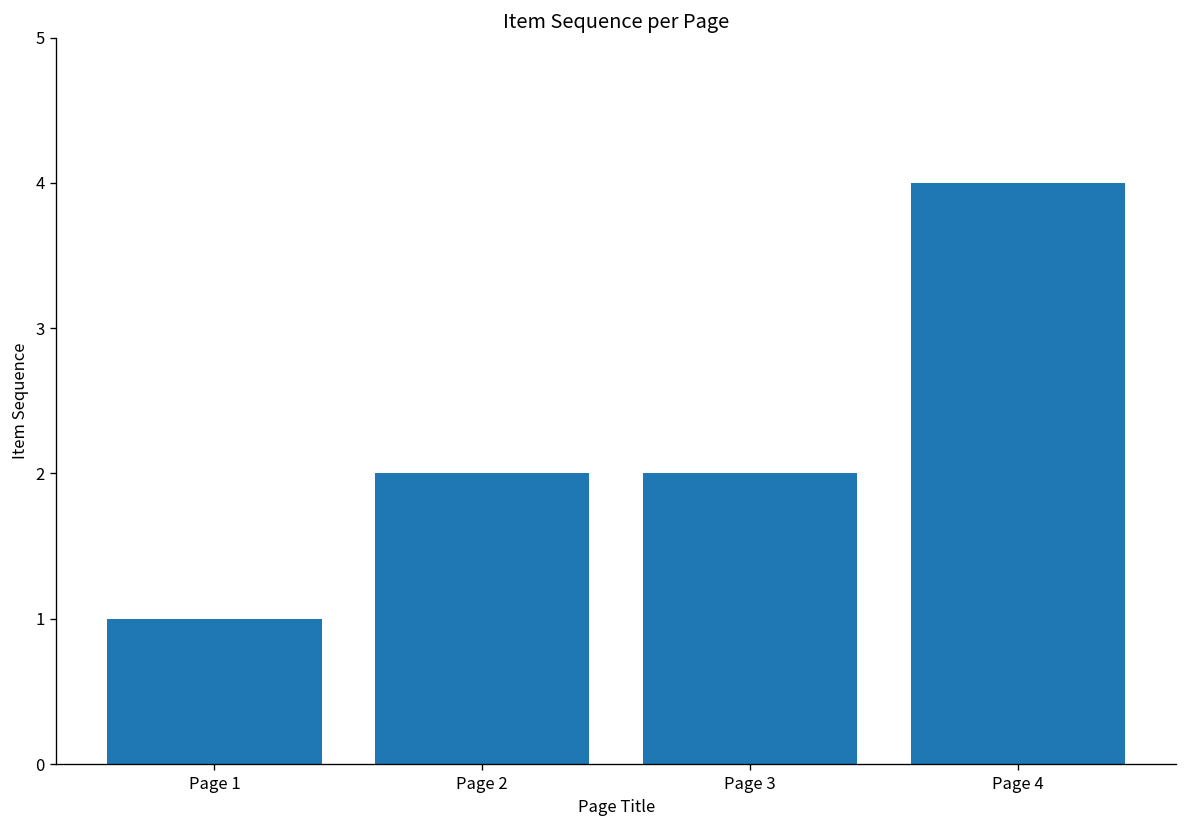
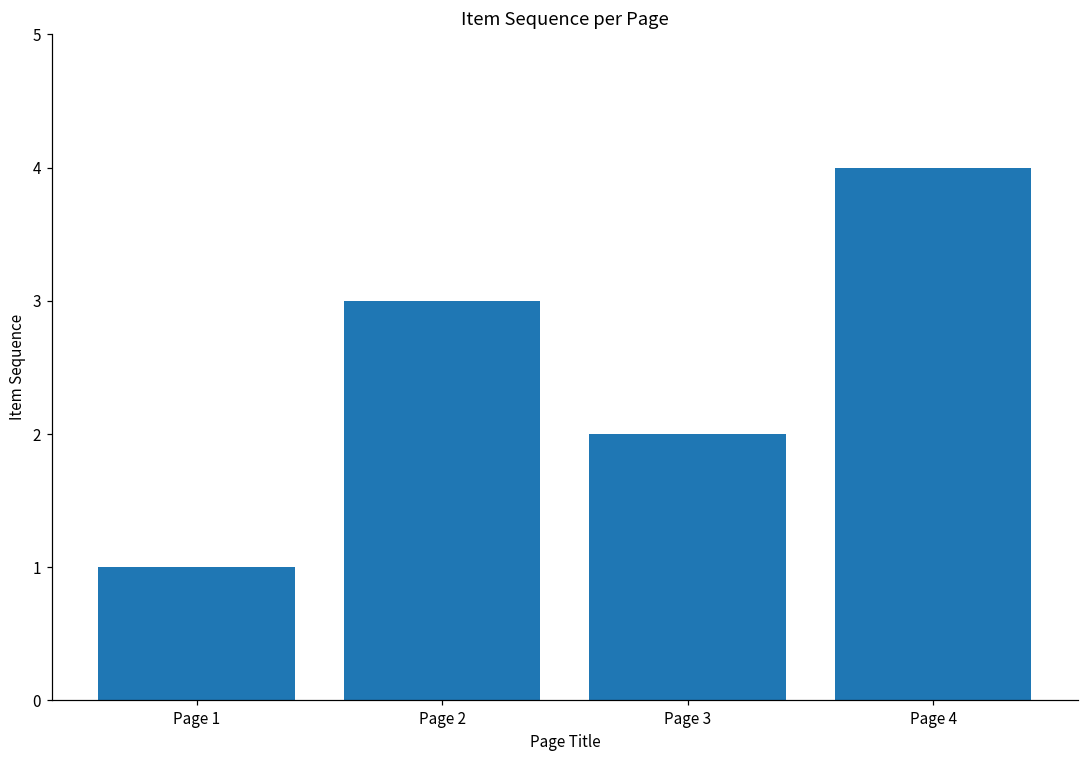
Page 2: 2 -> 3
